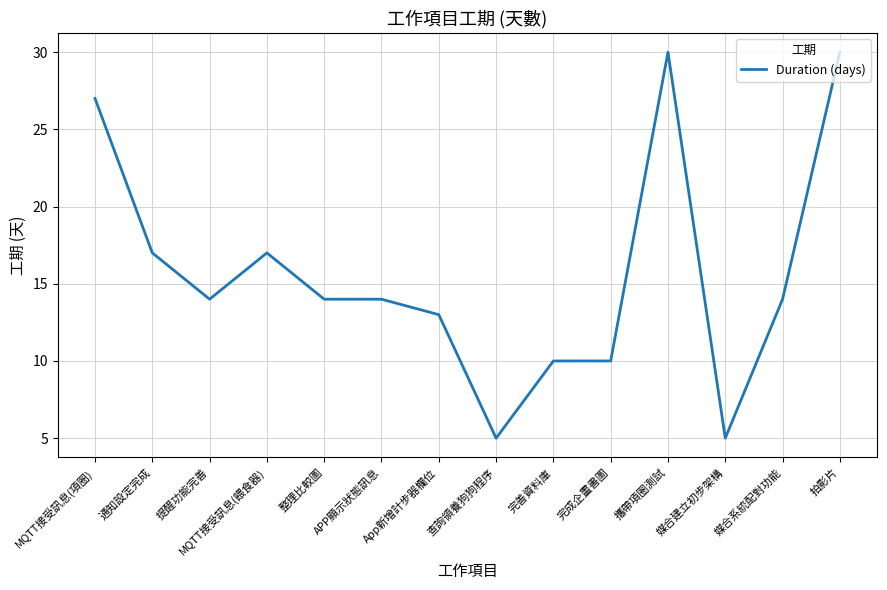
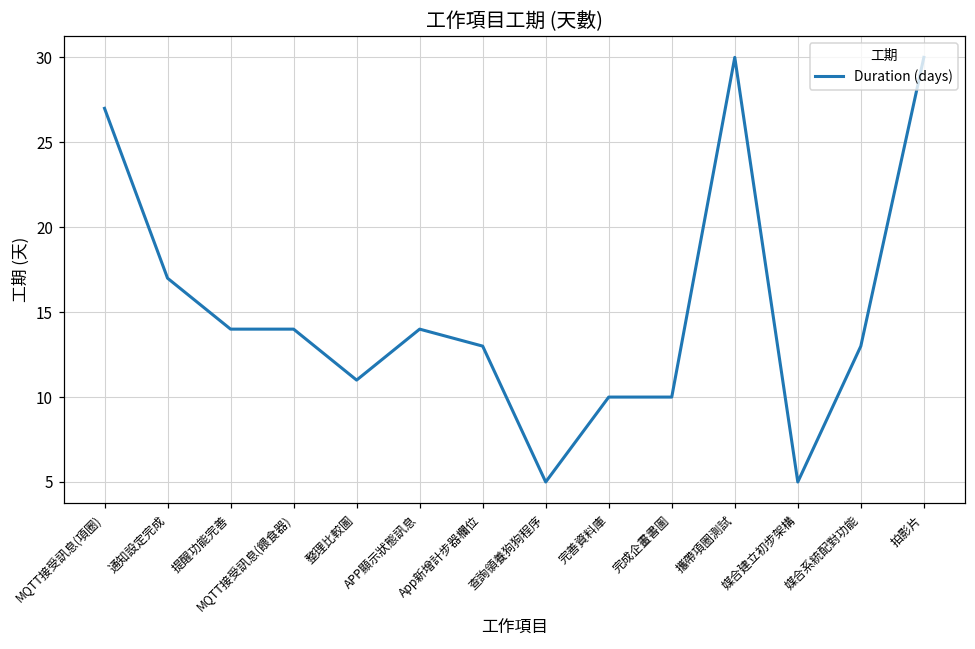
MQTT接受訊息(餵食器): 17 -> 14
整理比較圖: 14 -> 11
媒合系統配對功能: 14 -> 13
